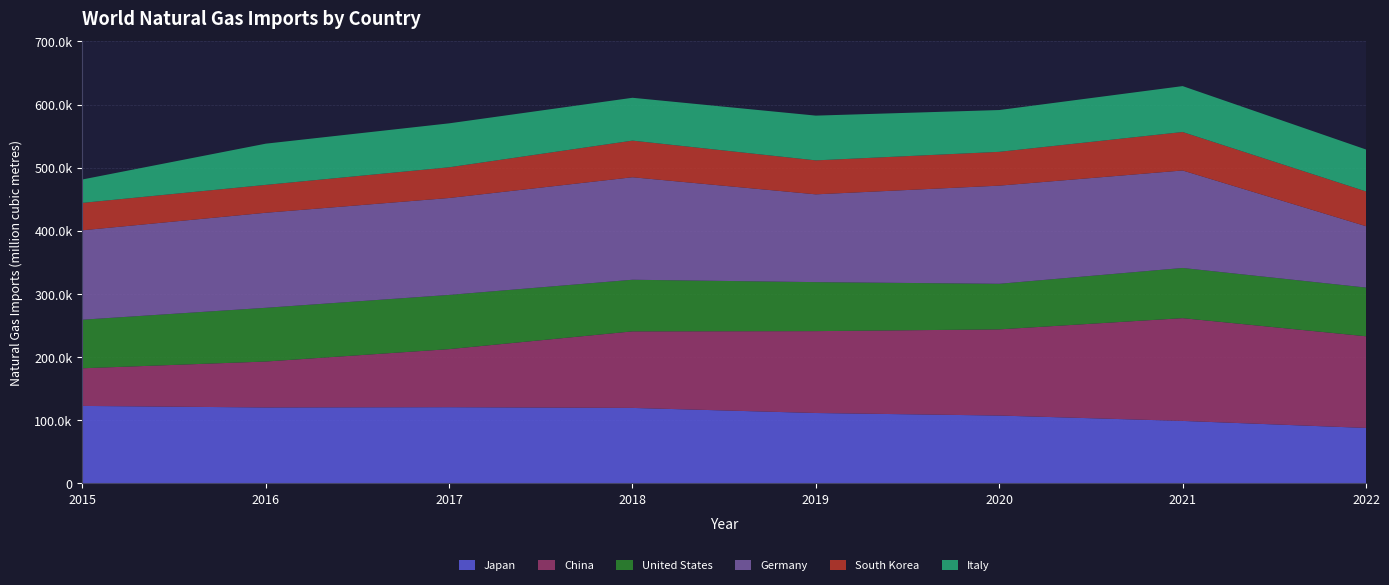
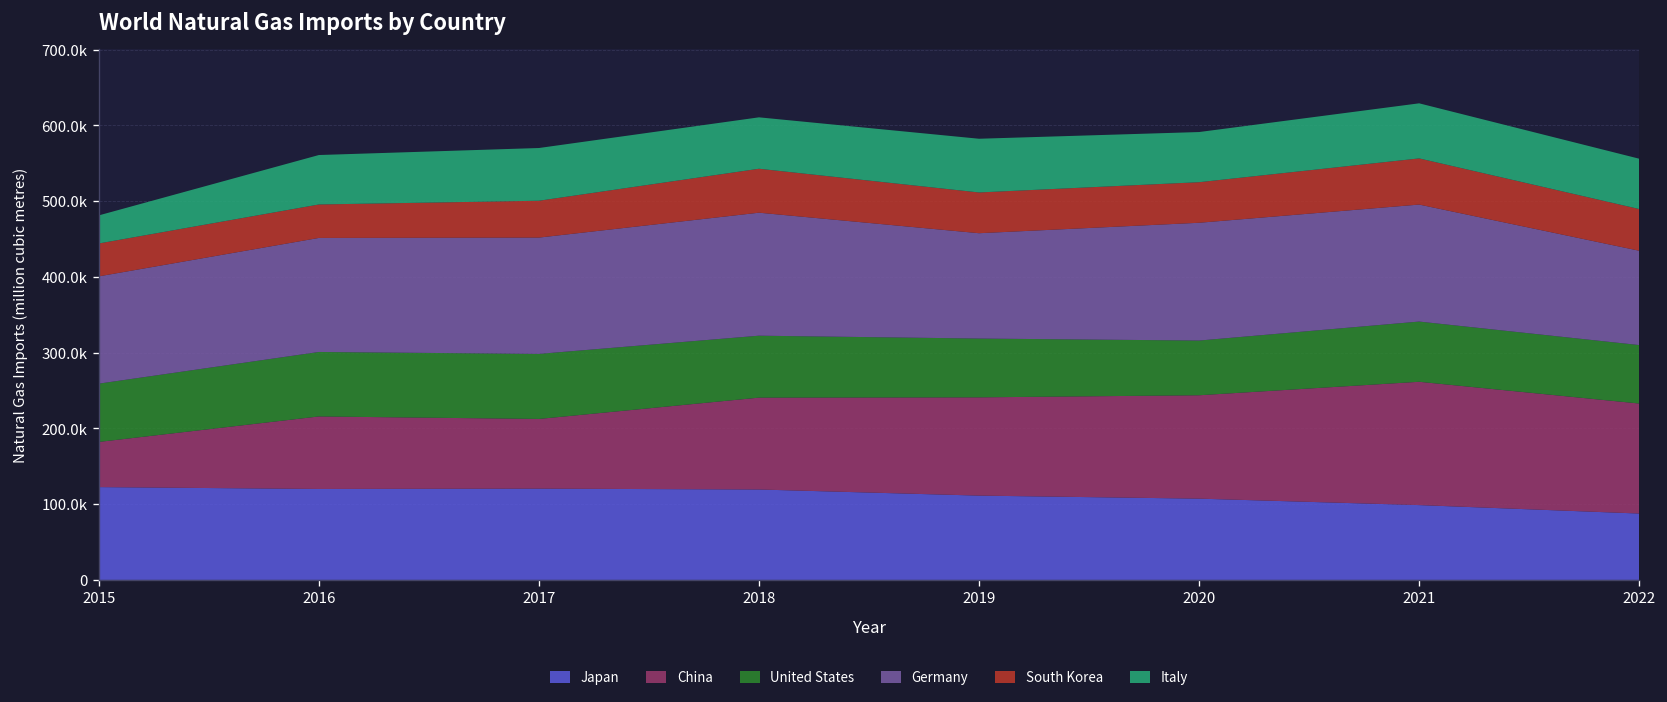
China, 2016: 70000 -> 100000
Germany, 2022: 100000 -> 120000
